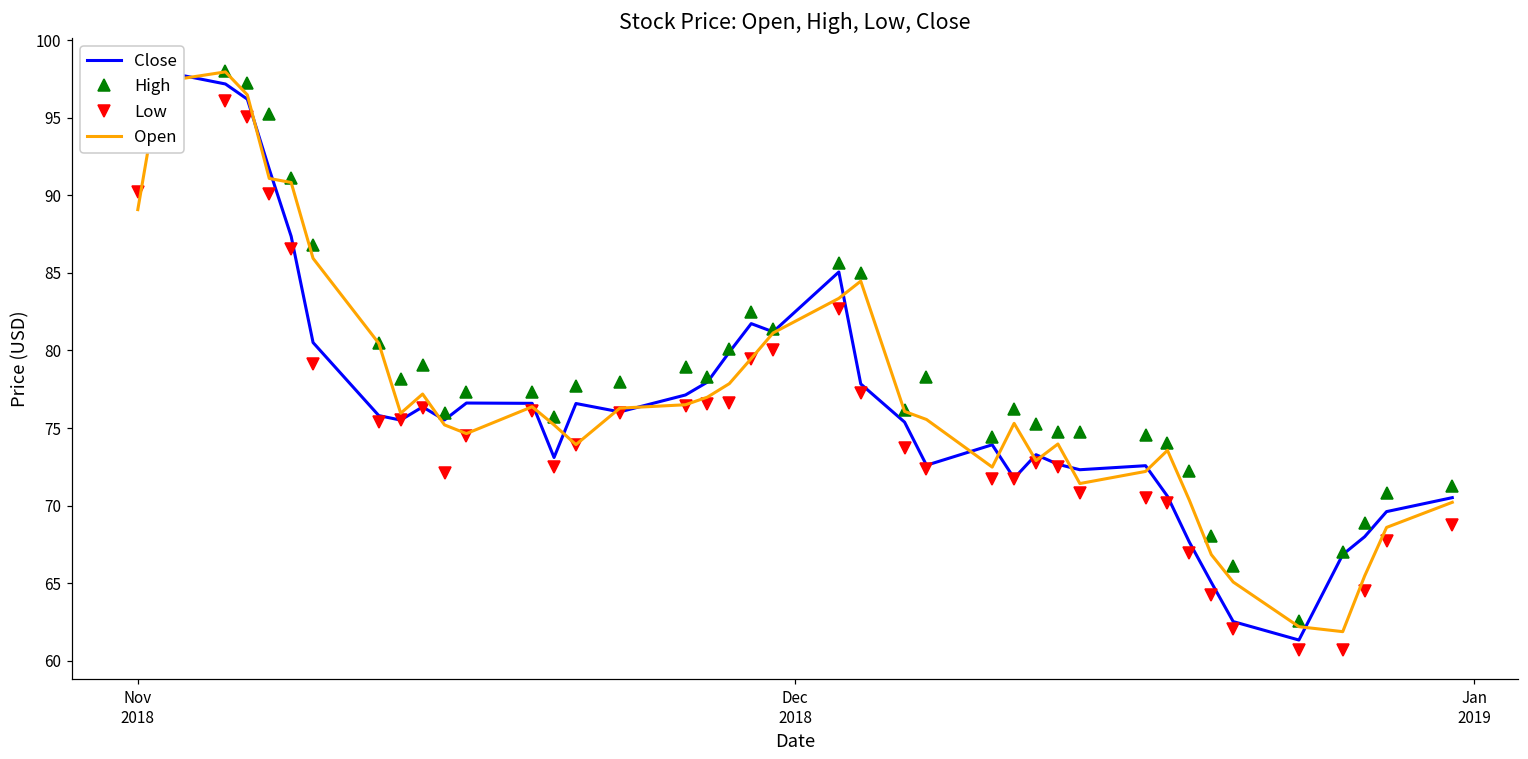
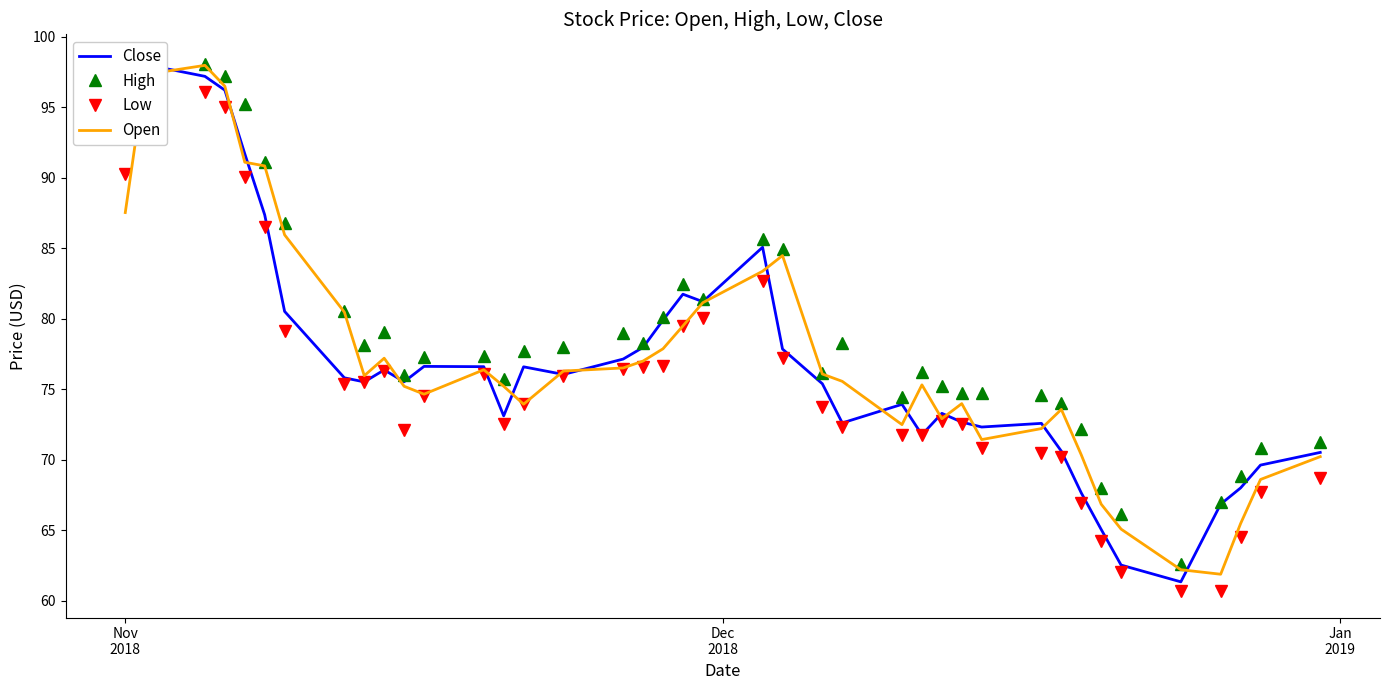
Open, Nov 2018: 89.1 -> 87.5
